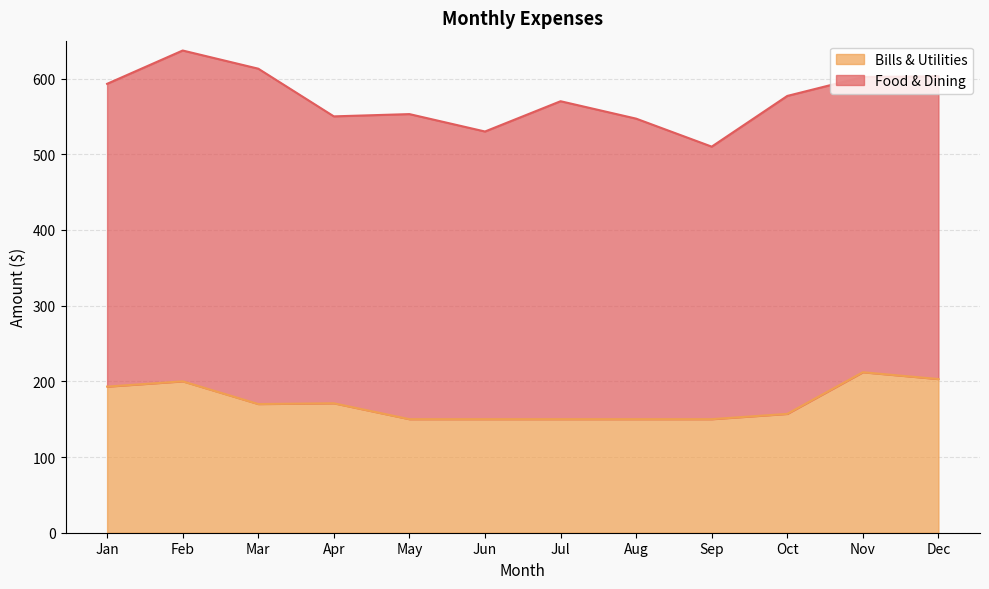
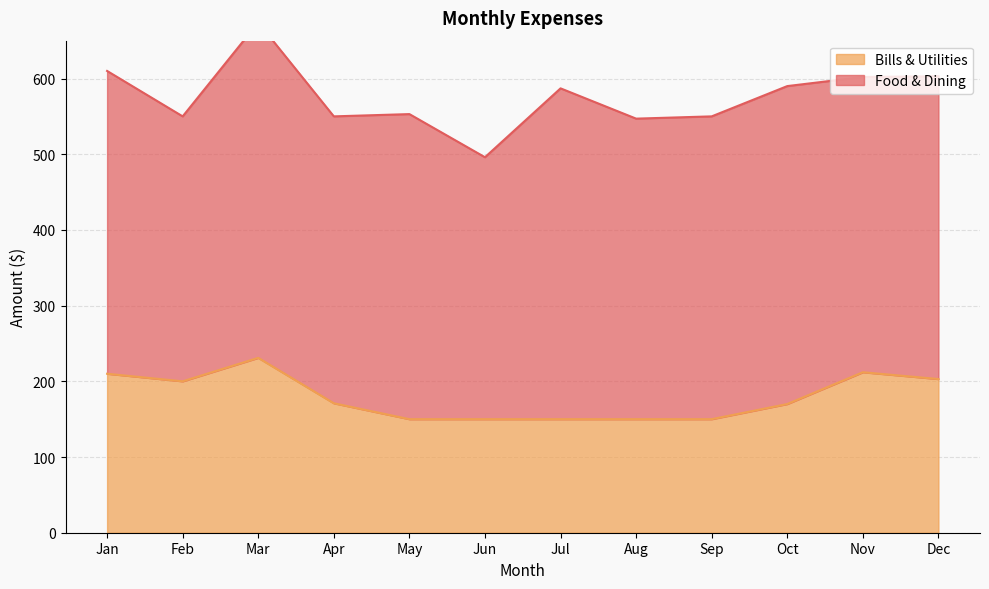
Bills & Utilities, Jan: 190 -> 210
Food & Dining, Feb: 440 -> 350
Bills & Utilities, Mar: 170 -> 230
Food & Dining, Jun: 380 -> 350
Food & Dining, Jul: 420 -> 440
Food & Dining, Sep: 360 -> 400
Bills & Utilities, Oct: 160 -> 170
